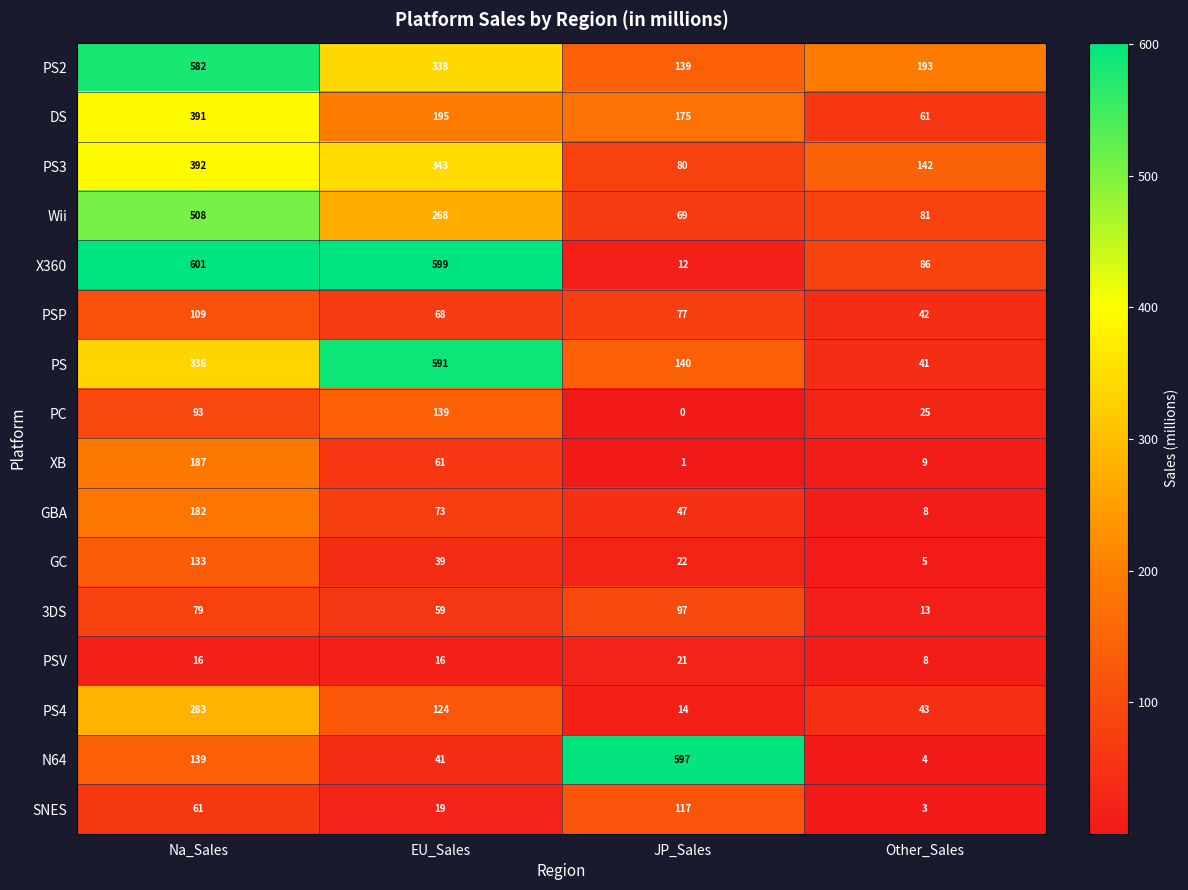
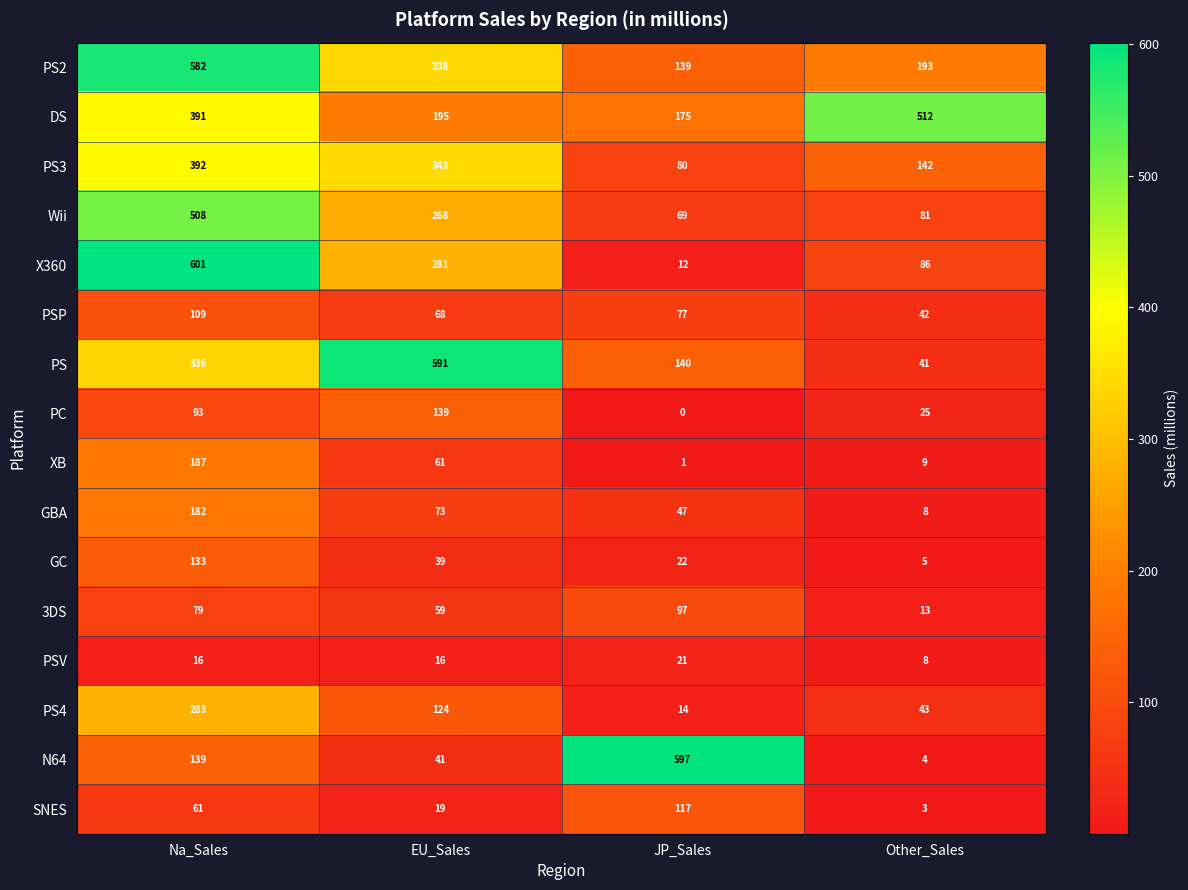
DS, Other_Sales: 61 -> 512
X360, EU_Sales: 599 -> 281
